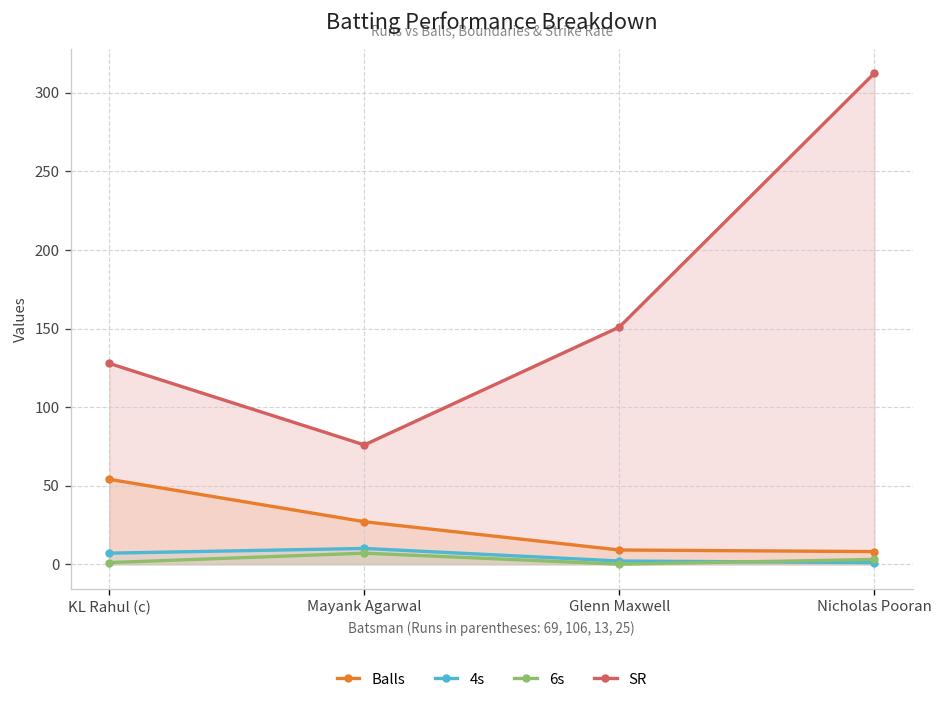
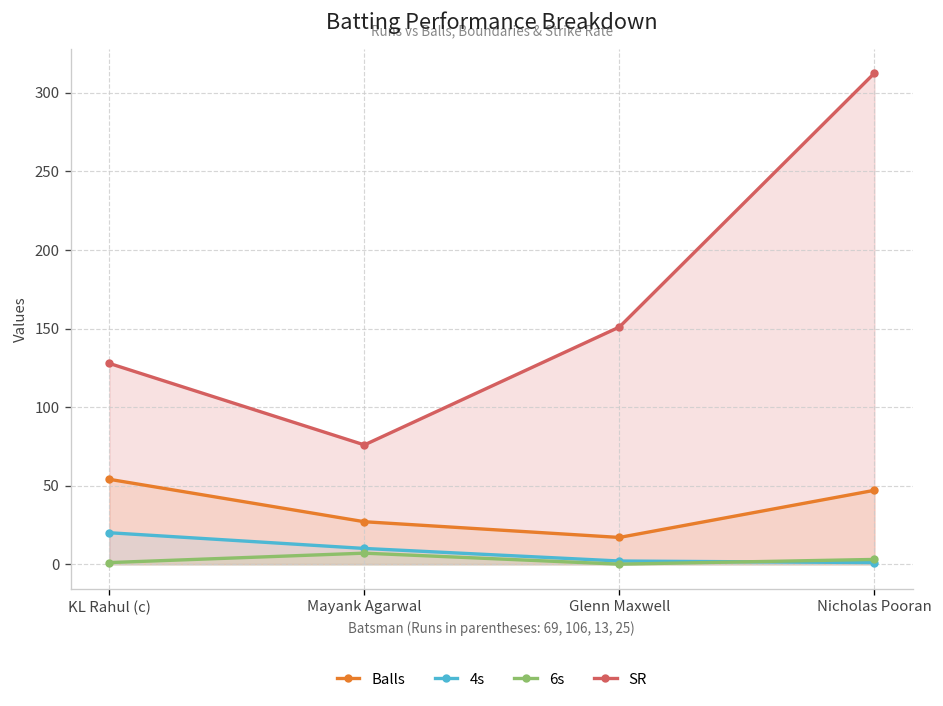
4s, KL Rahul (c): 7 -> 20
Balls, Glenn Maxwell: 9 -> 17
Balls, Nicholas Pooran: 8 -> 47
